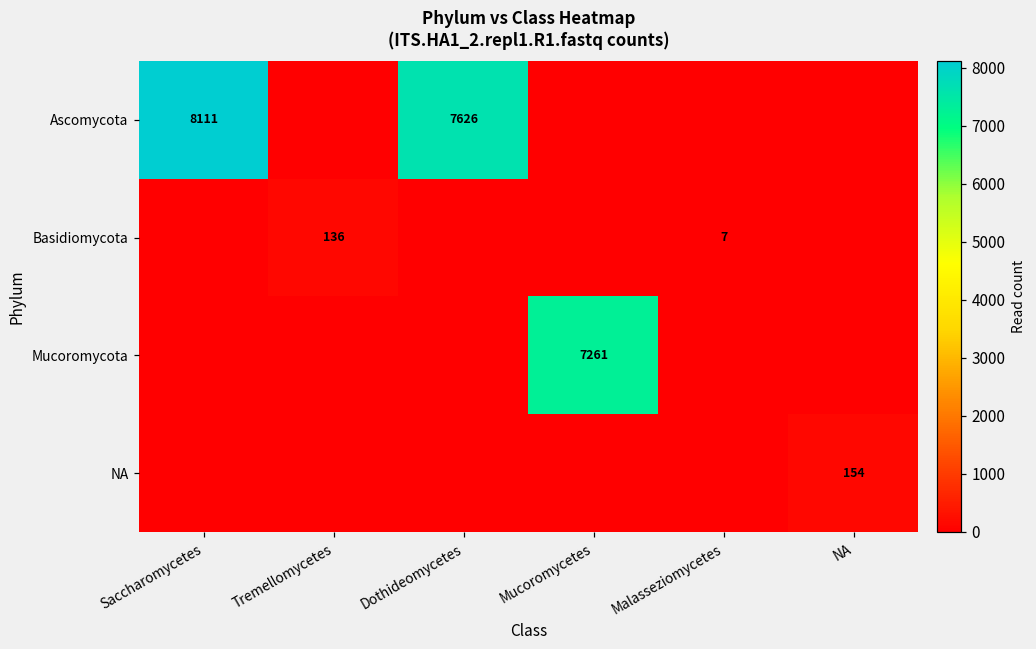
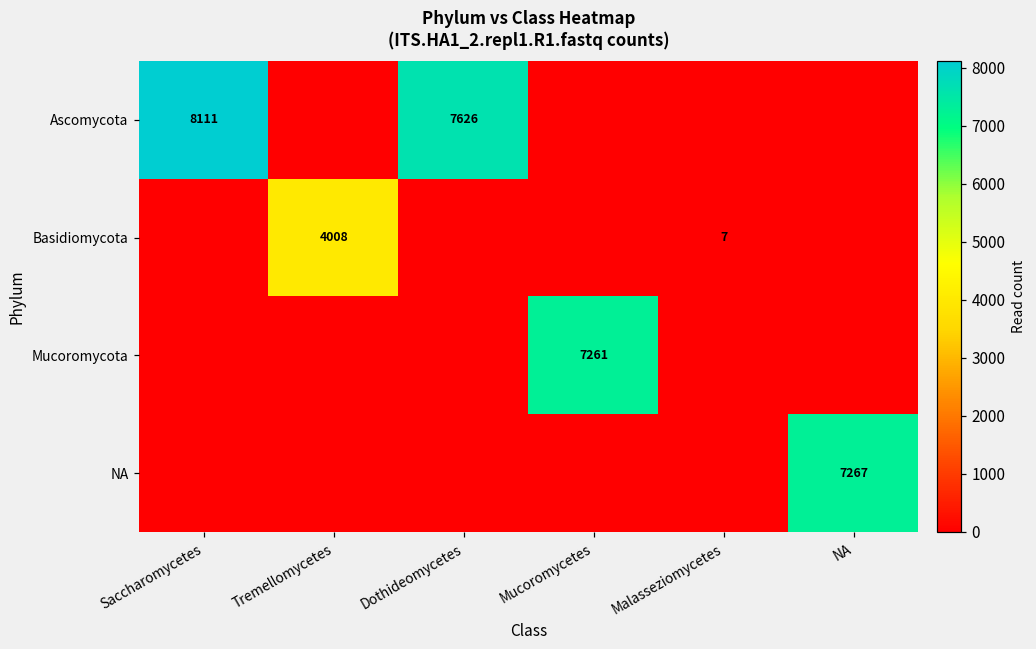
Basidiomycota, Tremellomycetes: 136 -> 4008
NA, NA: 154 -> 7267
